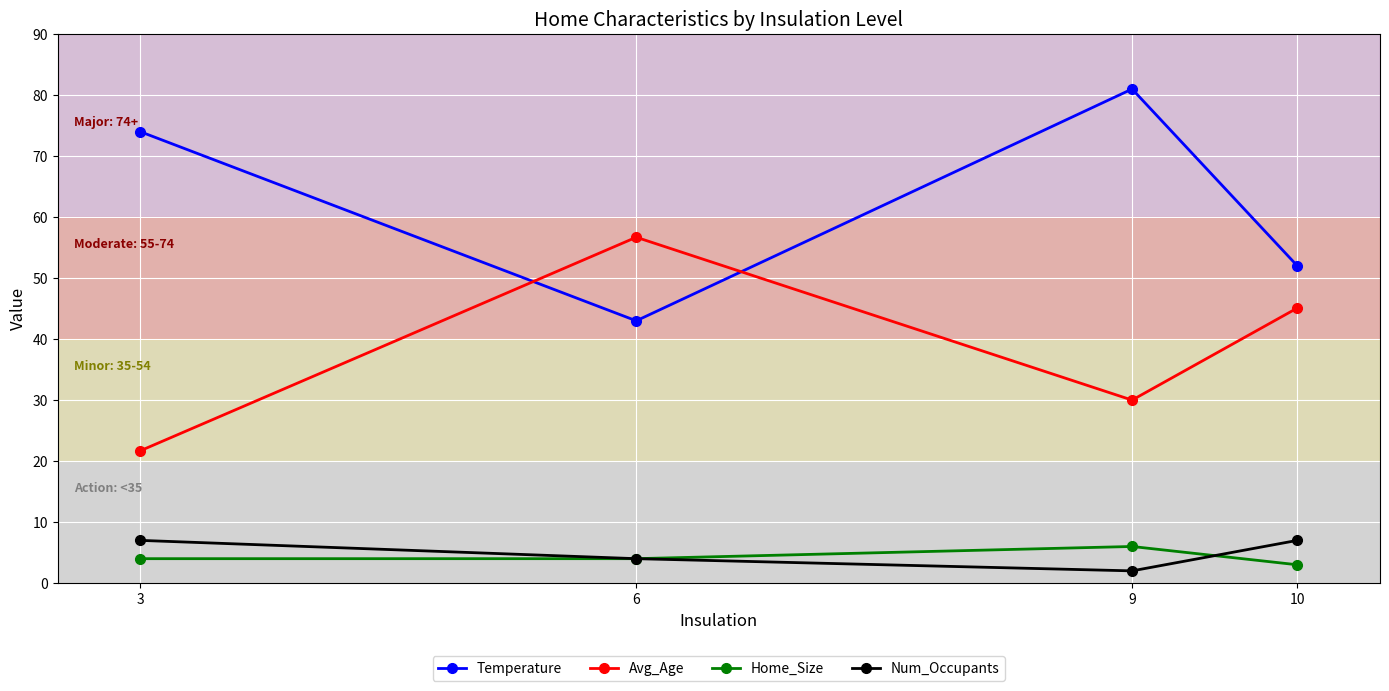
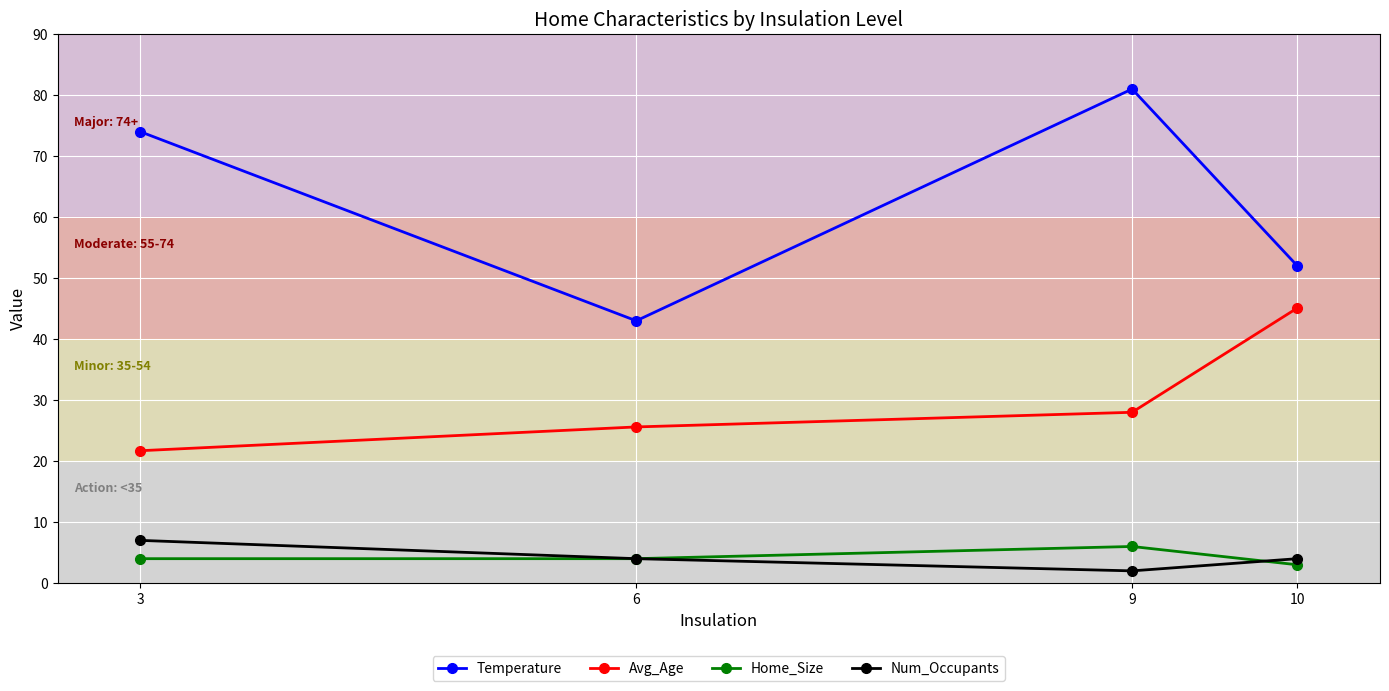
Avg_Age, 6: 57 -> 26
Avg_Age, 9: 30 -> 28
Num_Occupants, 10: 7 -> 4
